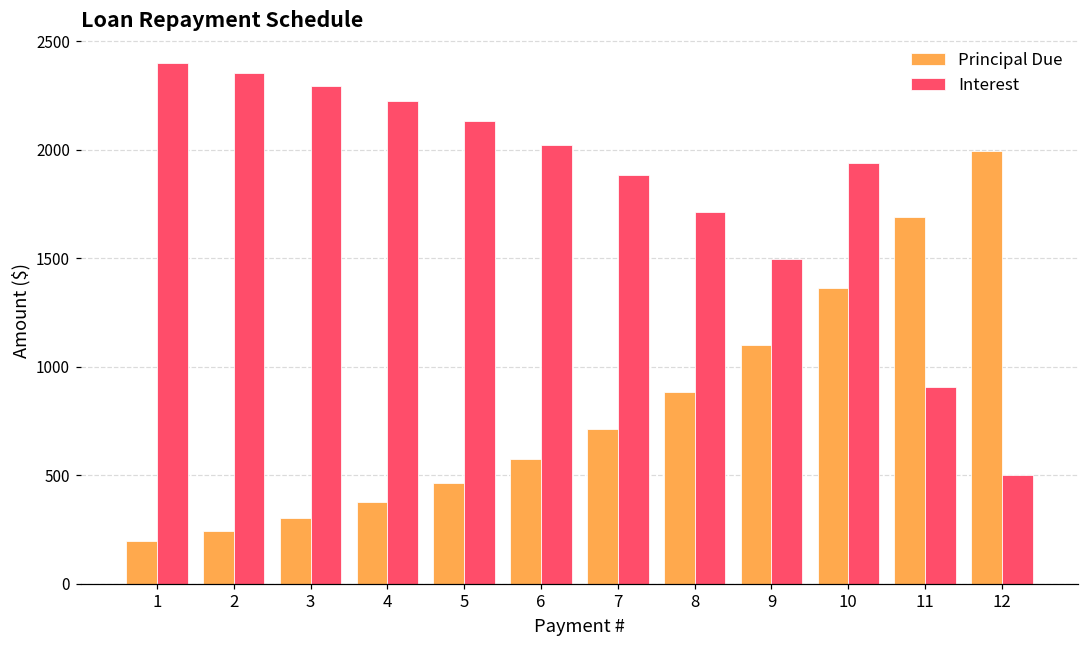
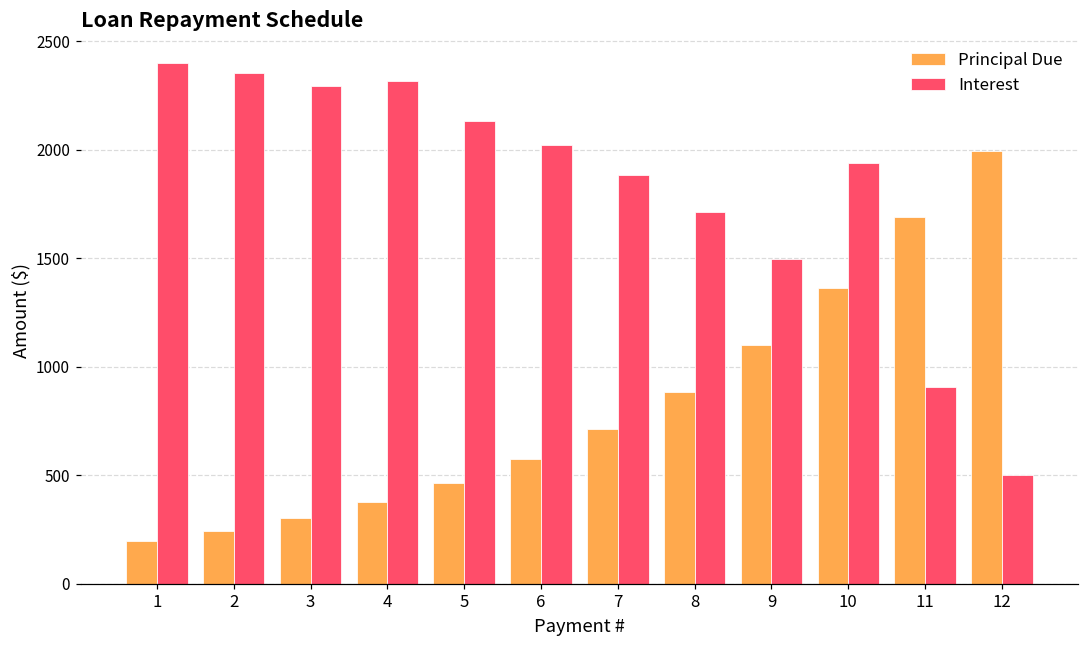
Interest, 4: 2220 -> 2320
